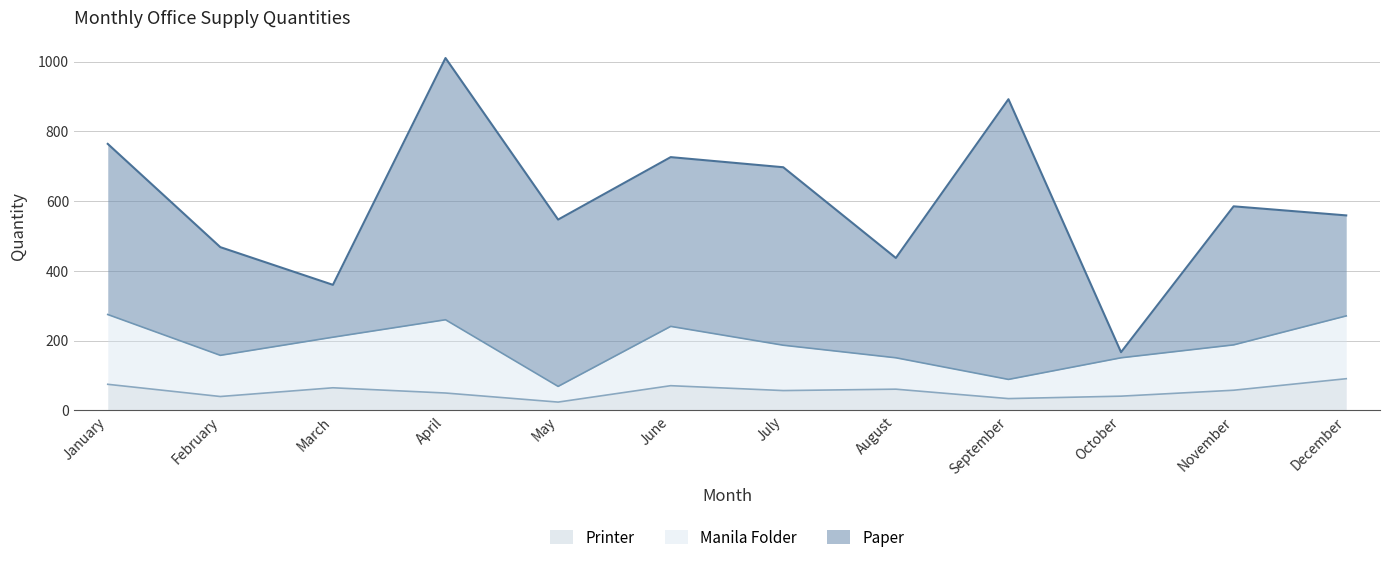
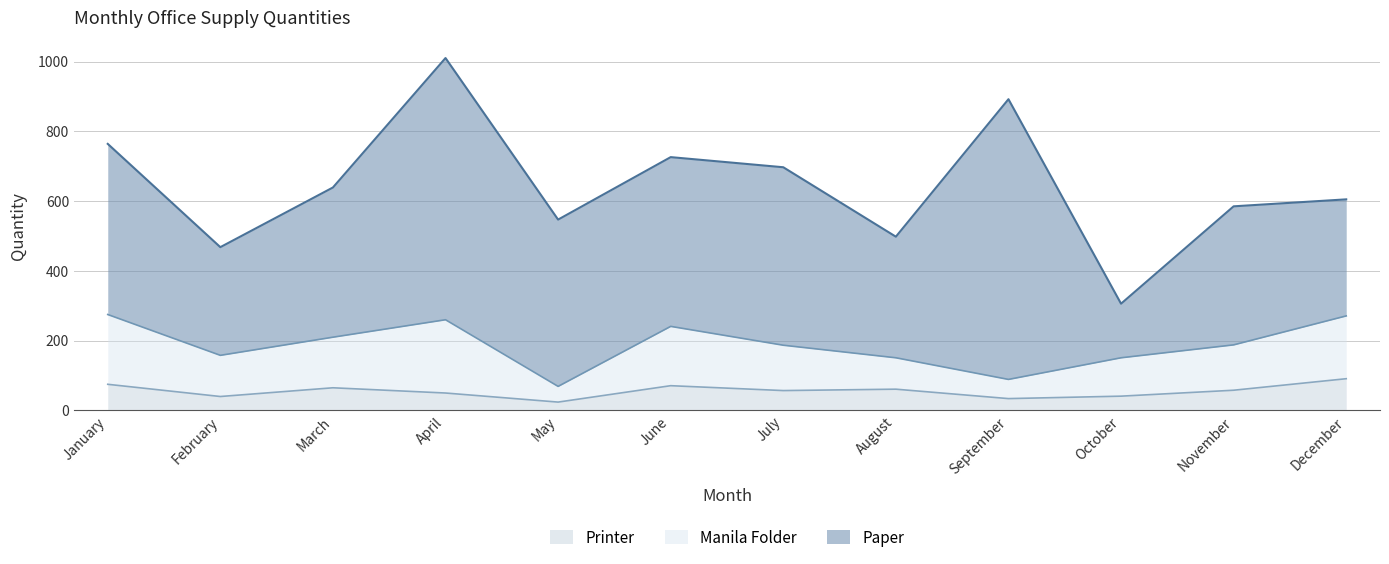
Paper, March: 150 -> 430
Paper, August: 290 -> 350
Paper, October: 20 -> 160
Paper, December: 290 -> 330
